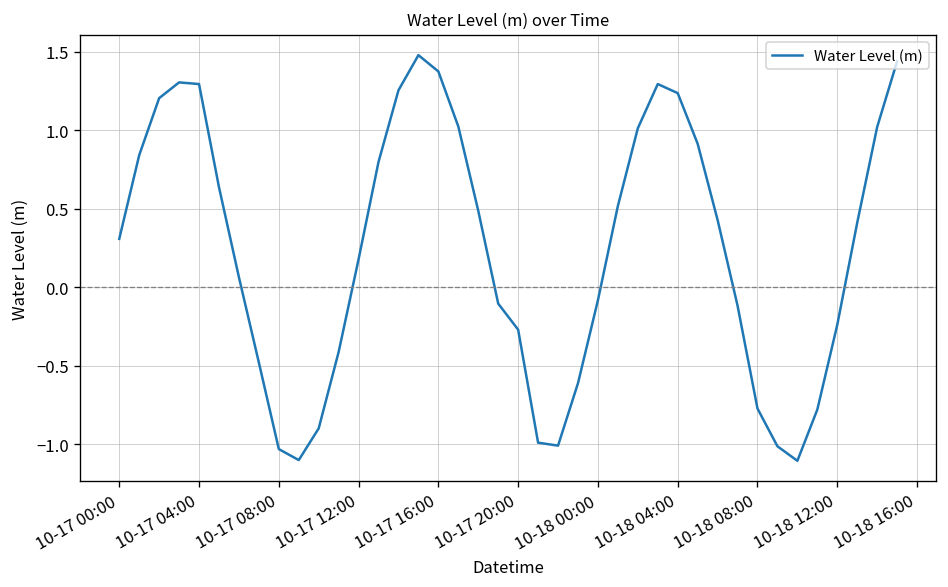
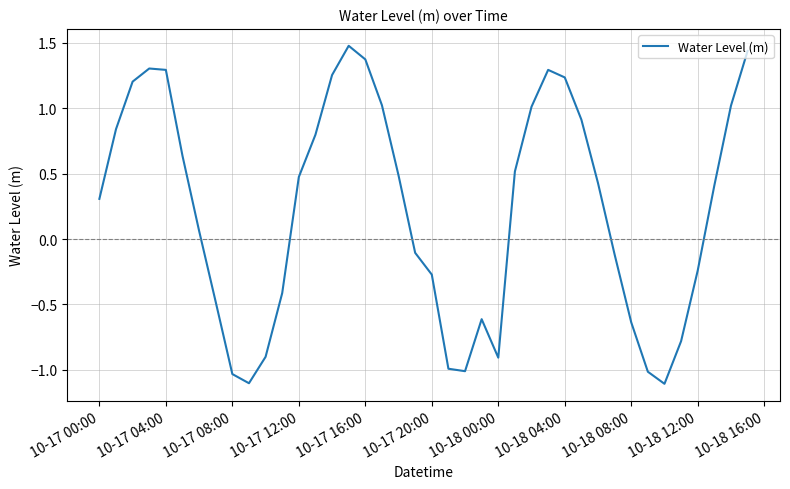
10-17 12:00: 0.18 -> 0.48
10-18 00:00: -0.08 -> -0.91
10-18 08:00: -0.77 -> -0.64
